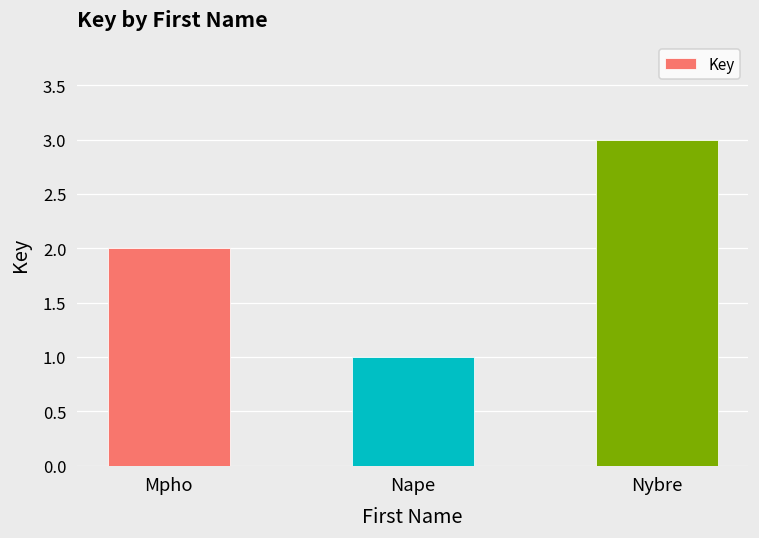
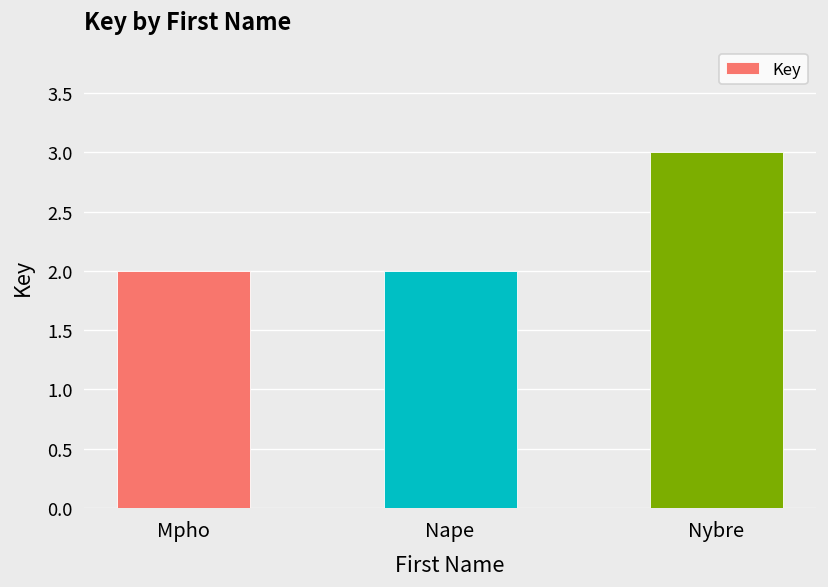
Nape: 1 -> 2
